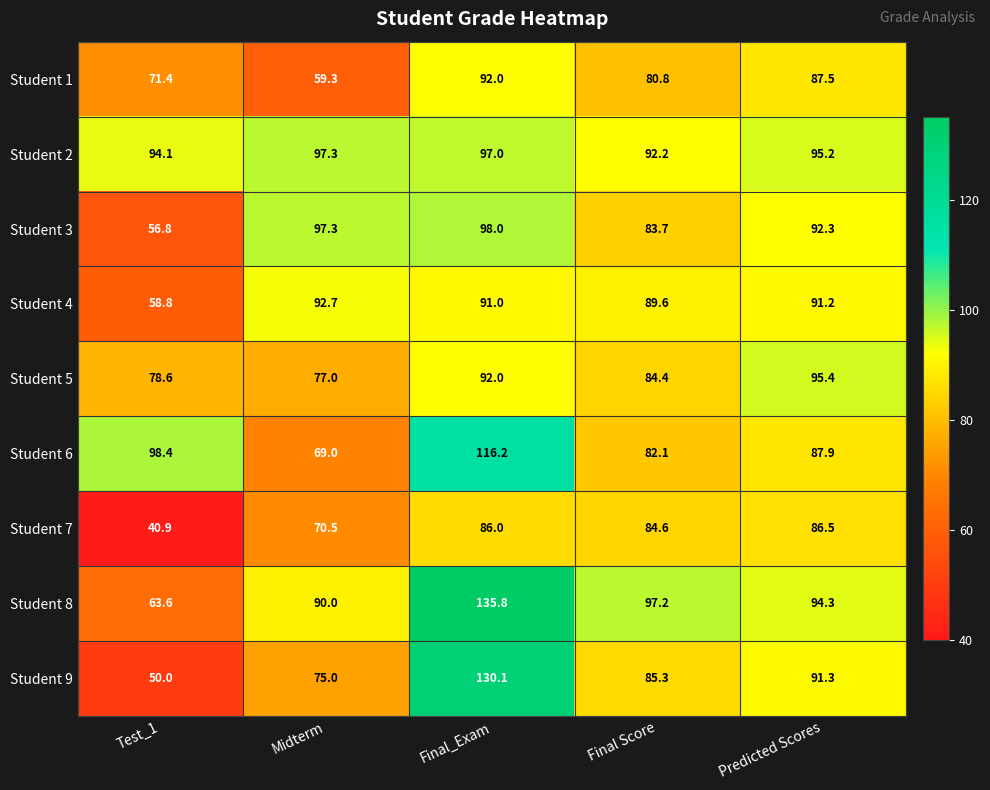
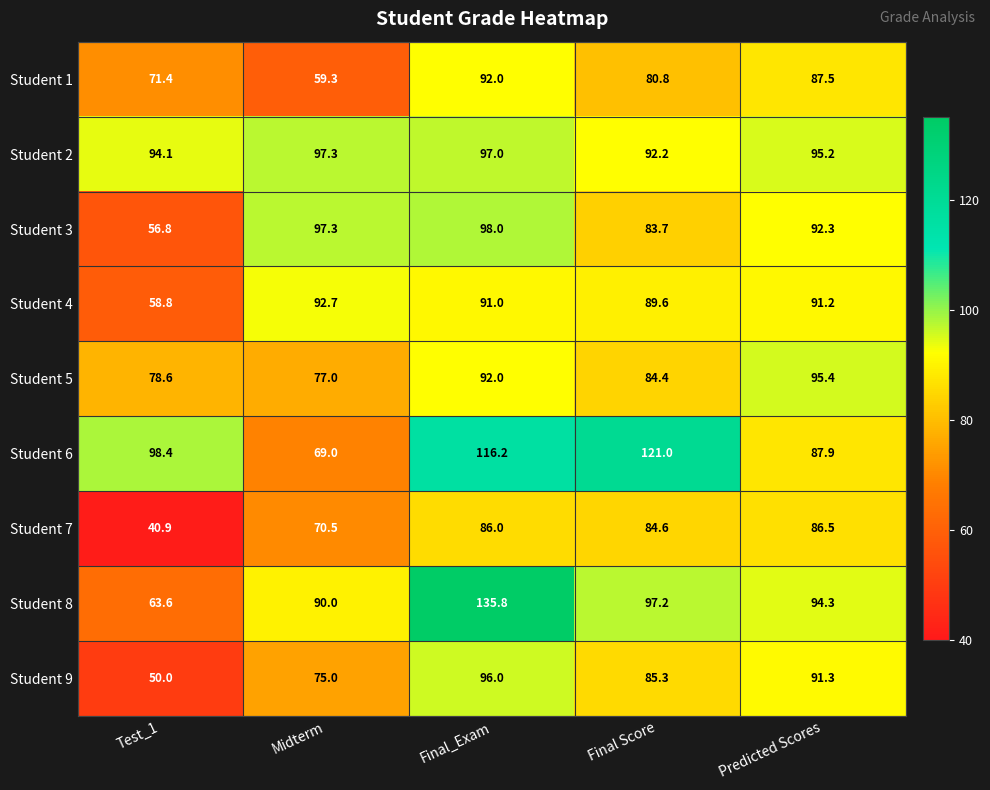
Student 6, Final Score: 82.1 -> 121.0
Student 9, Final_Exam: 130.1 -> 96.0
